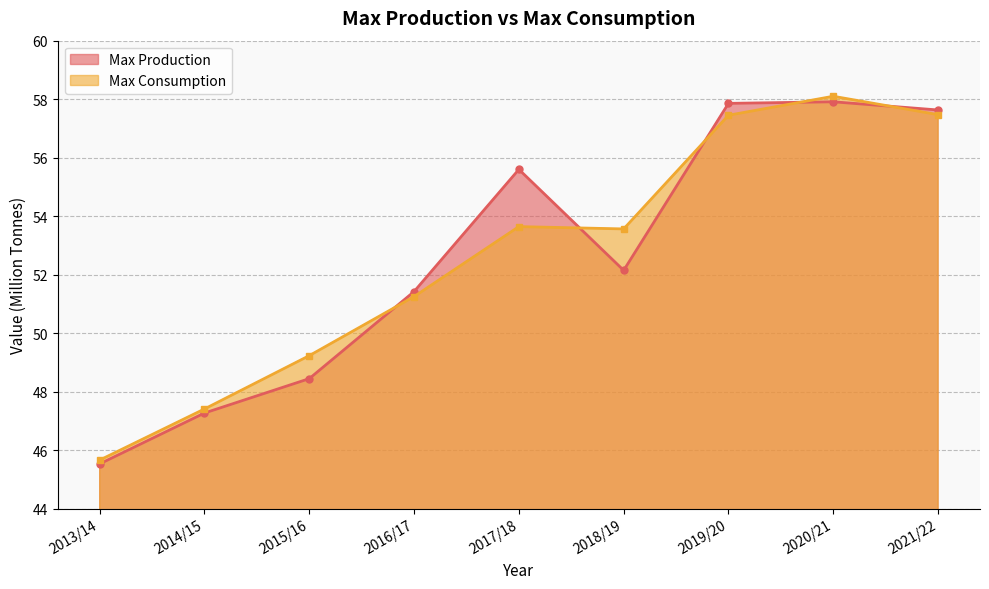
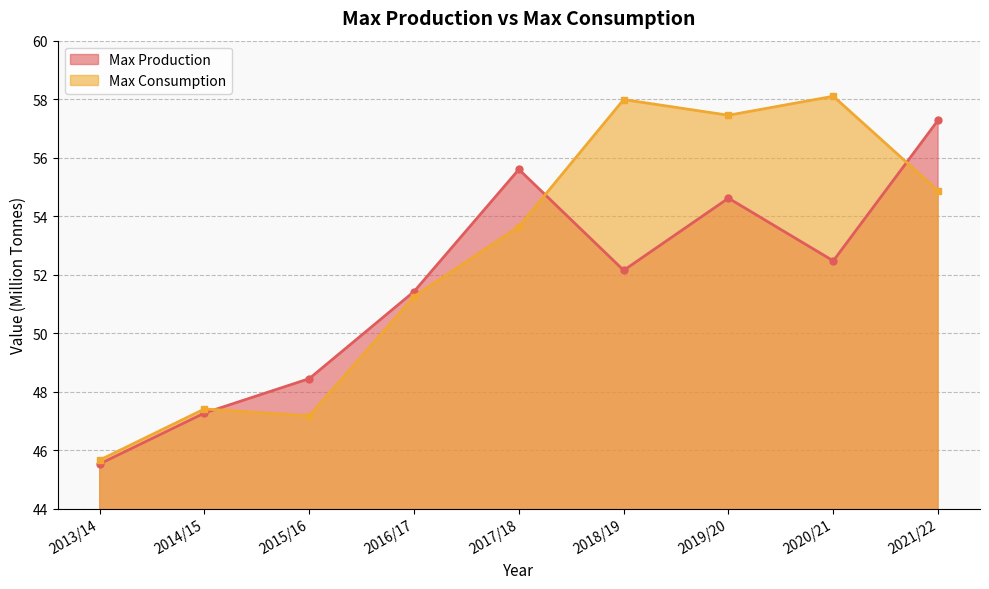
Max Consumption, 2015/16: 49.2 -> 47.2
Max Consumption, 2018/19: 53.6 -> 58.0
Max Production, 2019/20: 57.9 -> 54.6
Max Production, 2020/21: 57.9 -> 52.5
Max Production, 2021/22: 57.6 -> 57.3
Max Consumption, 2021/22: 57.5 -> 54.9
